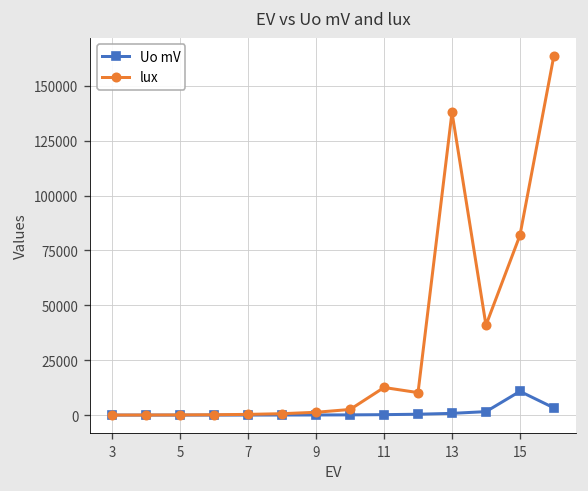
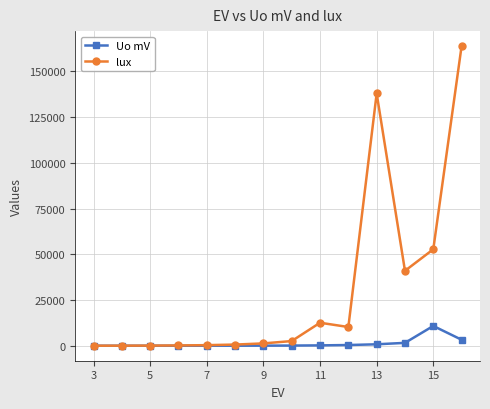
lux, 15: 82000 -> 53000
